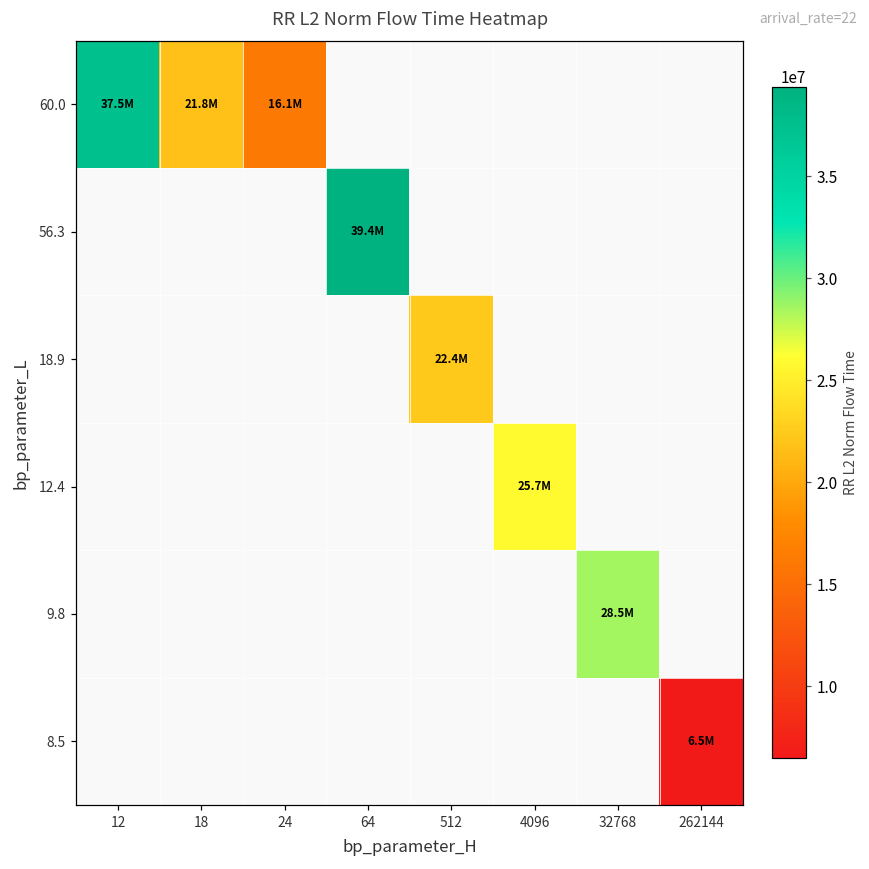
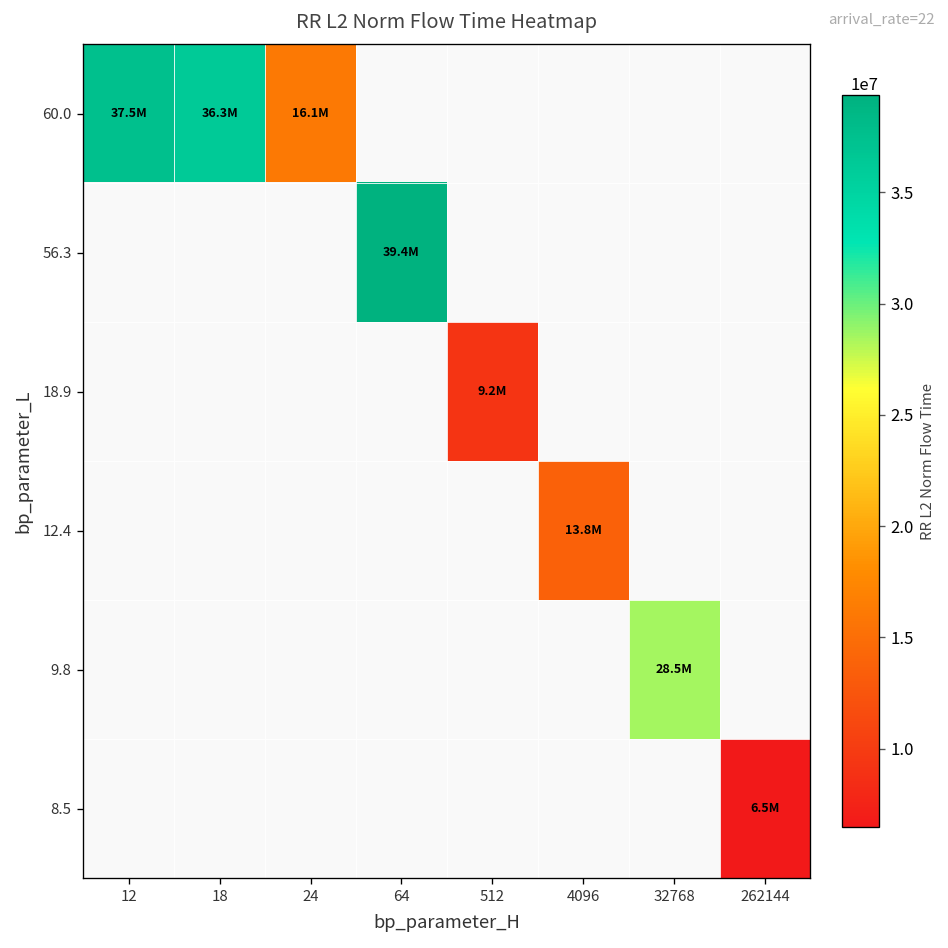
60.0, 18: 21.8M -> 36.3M
18.9, 512: 22.4M -> 9.2M
12.4, 4096: 25.7M -> 13.8M
